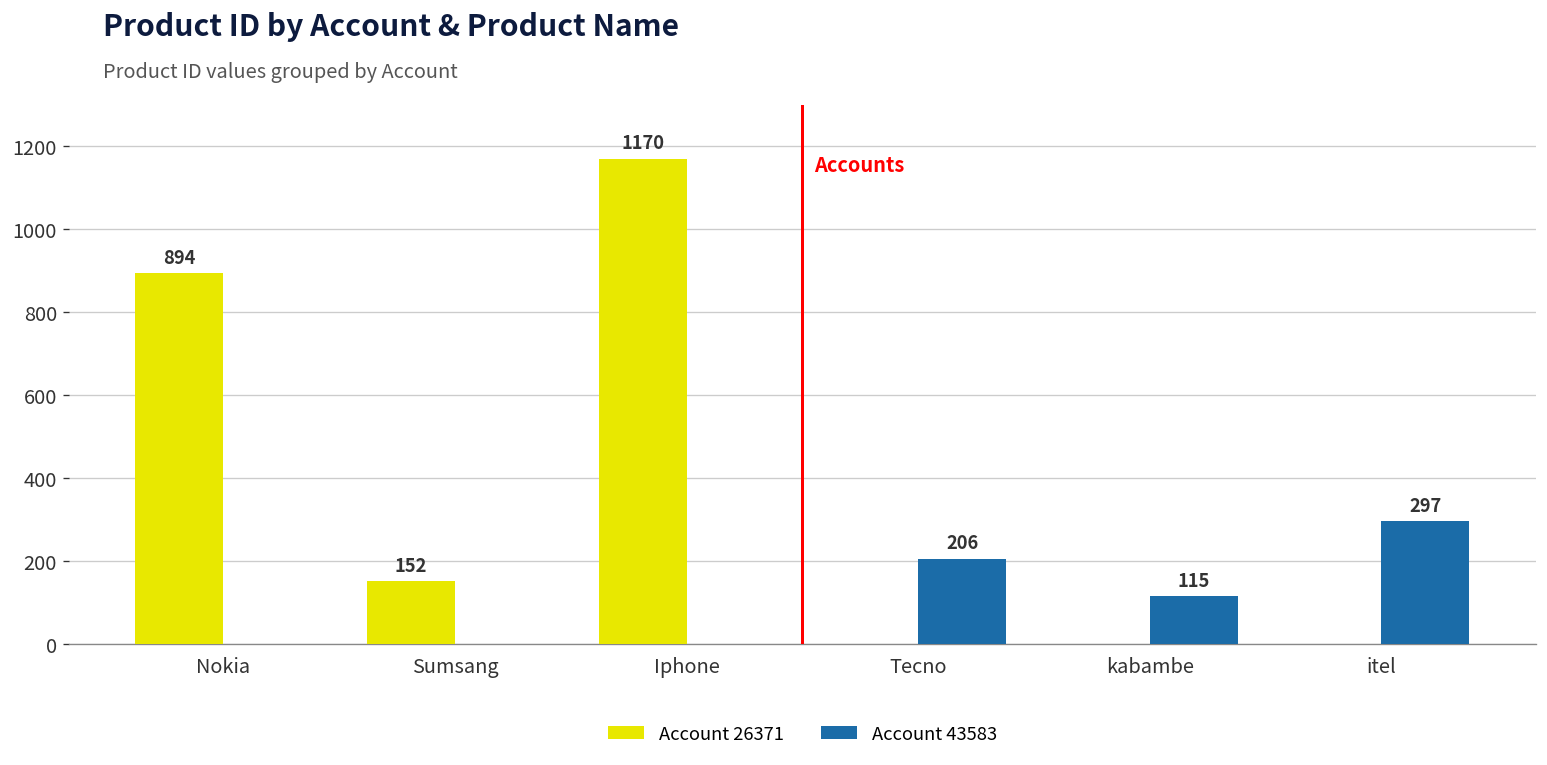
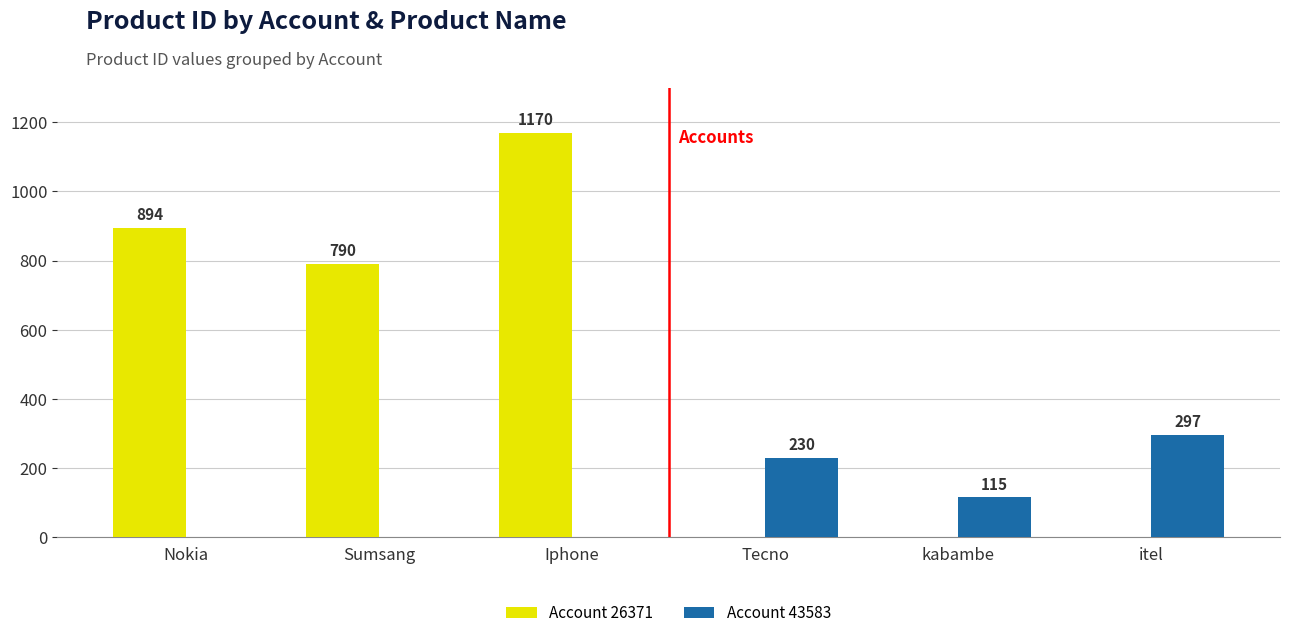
Account 26371, Sumsang: 152 -> 790
Account 43583, Tecno: 206 -> 230
